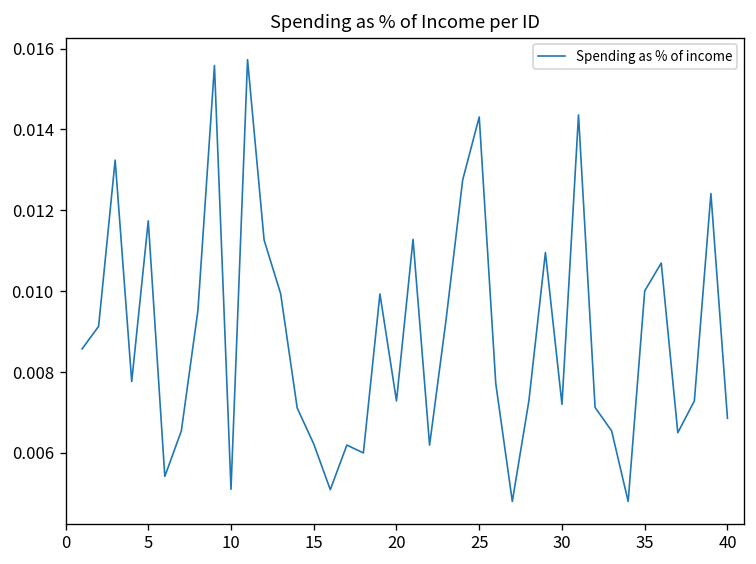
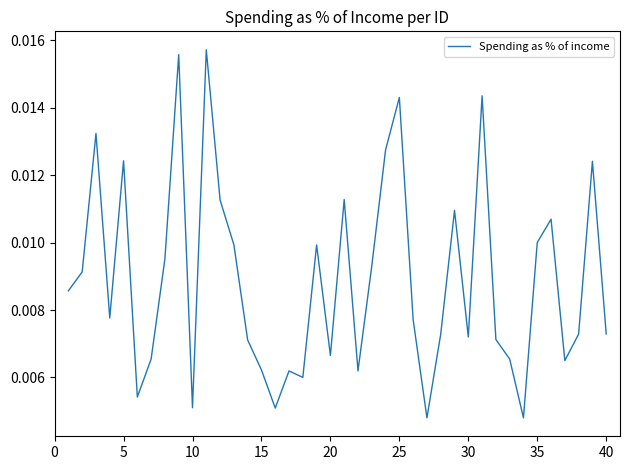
5: 0.0117 -> 0.0124
20: 0.0073 -> 0.0067
40: 0.0069 -> 0.0073
